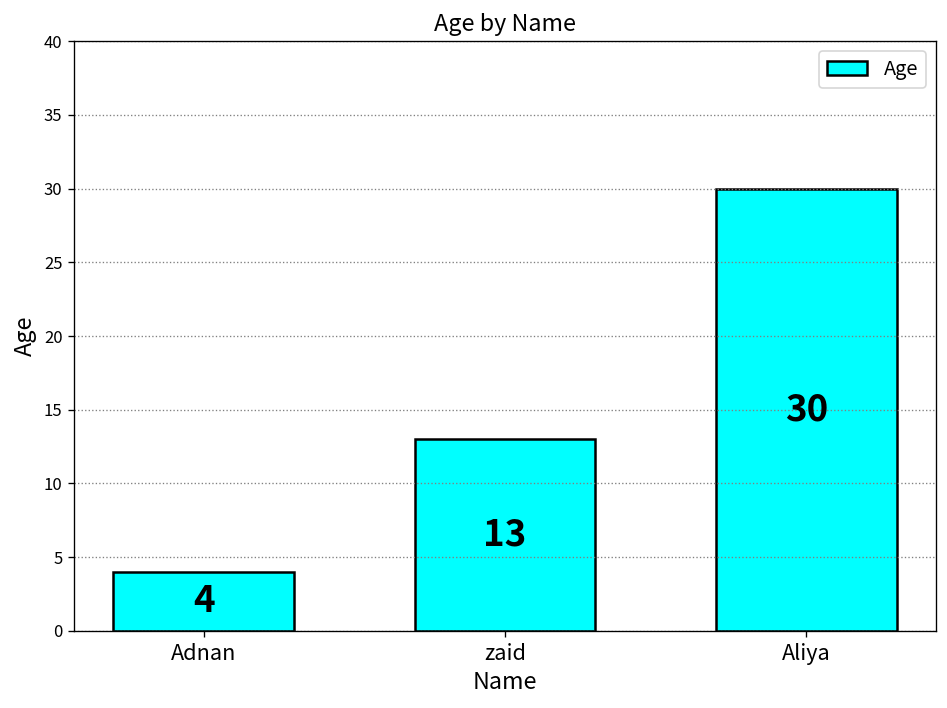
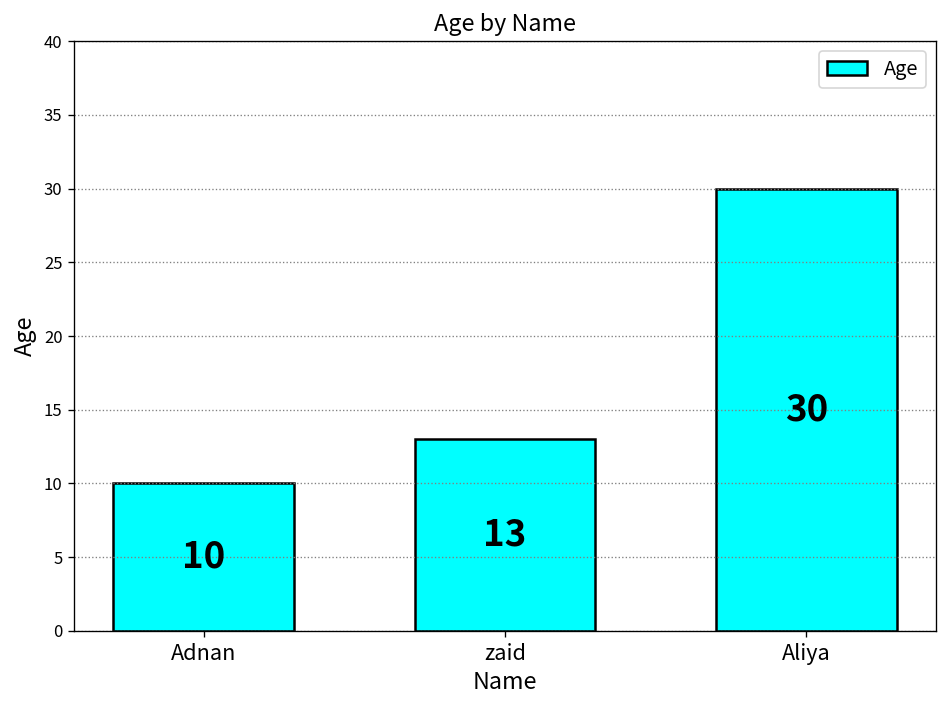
Adnan: 4 -> 10
